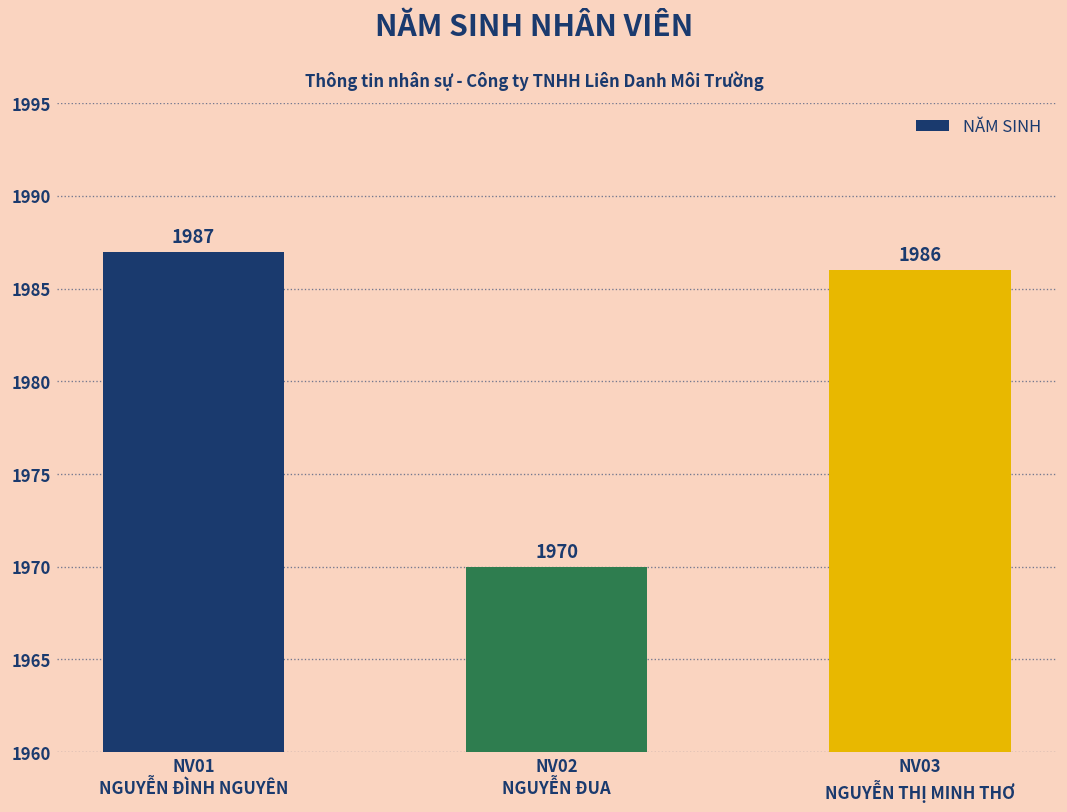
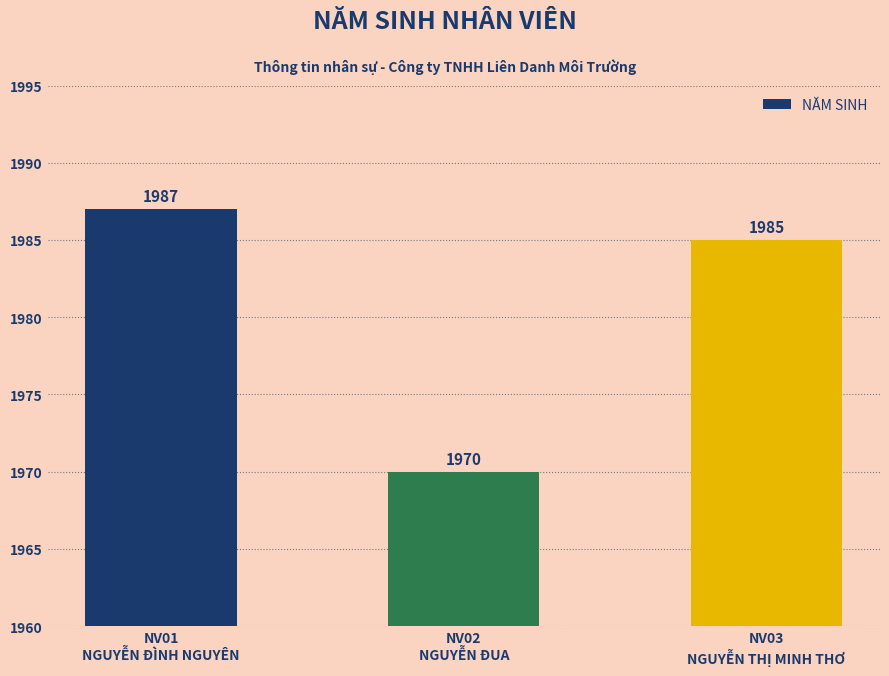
NV03 NGUYỄN THỊ MINH THƠ: 1986 -> 1985
